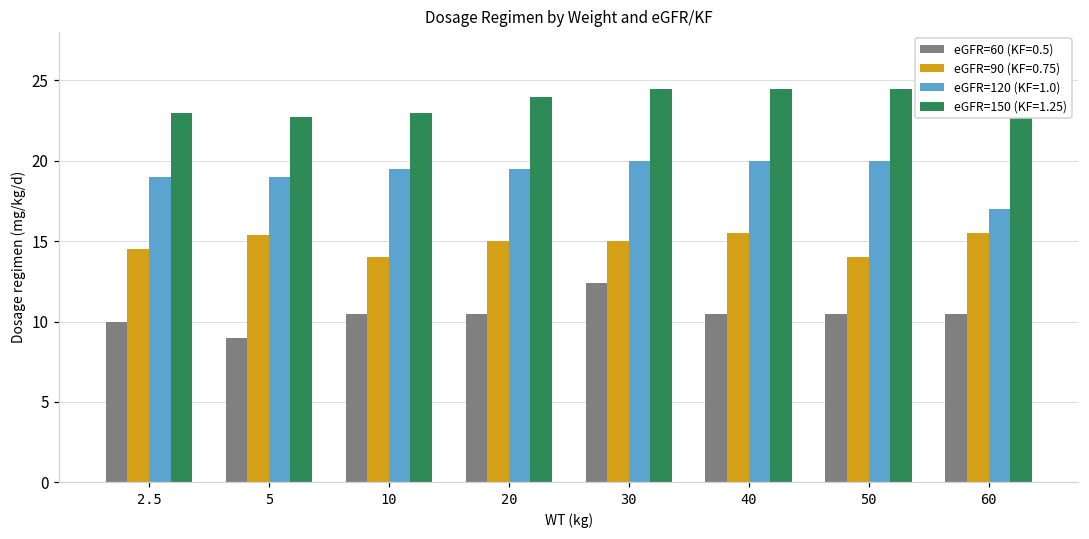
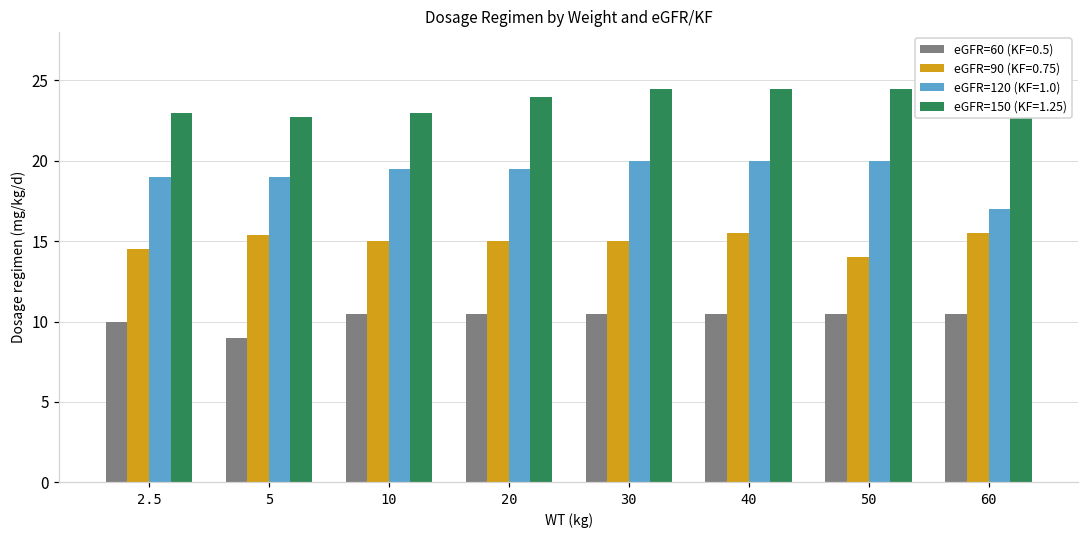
eGFR=90 (KF=0.75), 10: 14 -> 15
eGFR=60 (KF=0.5), 30: 12.4 -> 10.5
